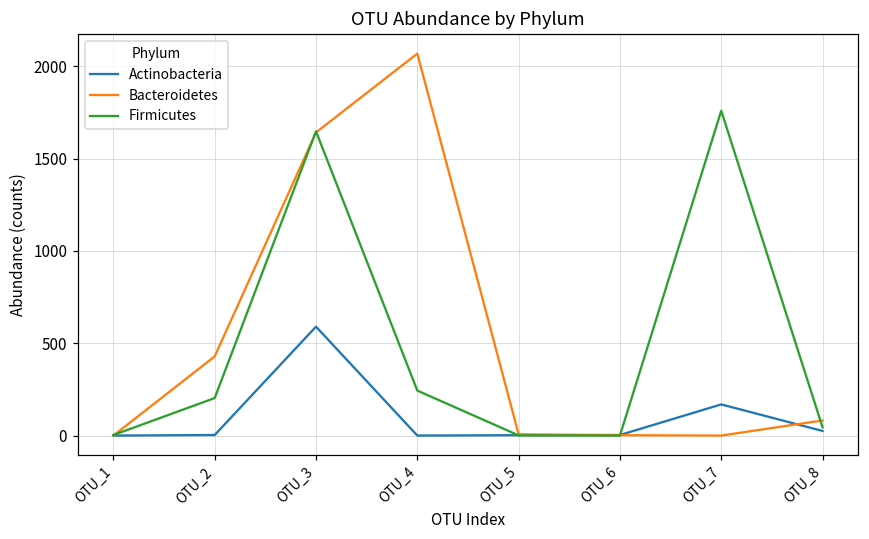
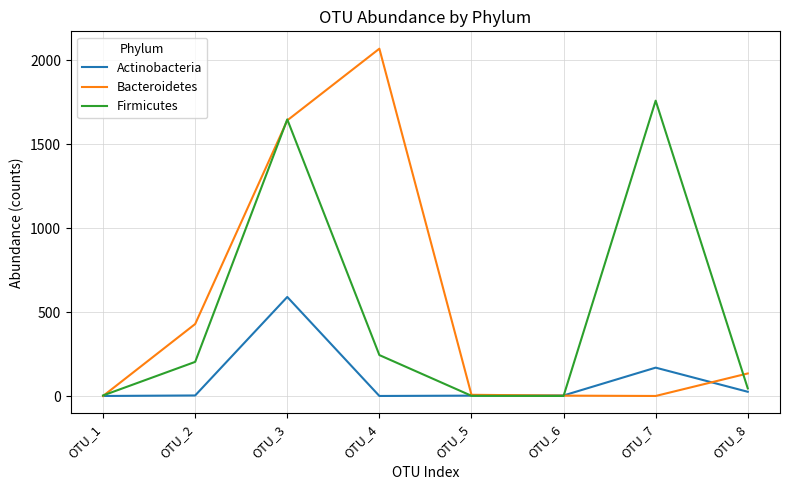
Bacteroidetes, OTU_8: 80 -> 140
